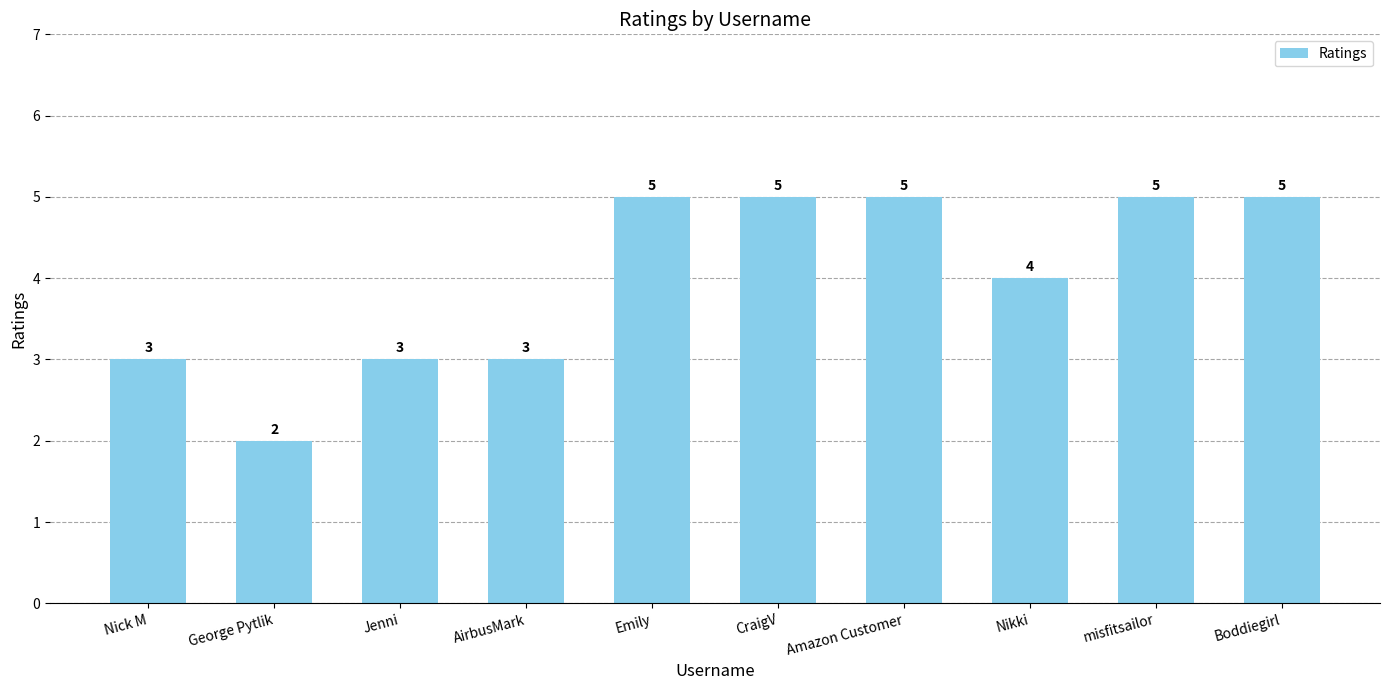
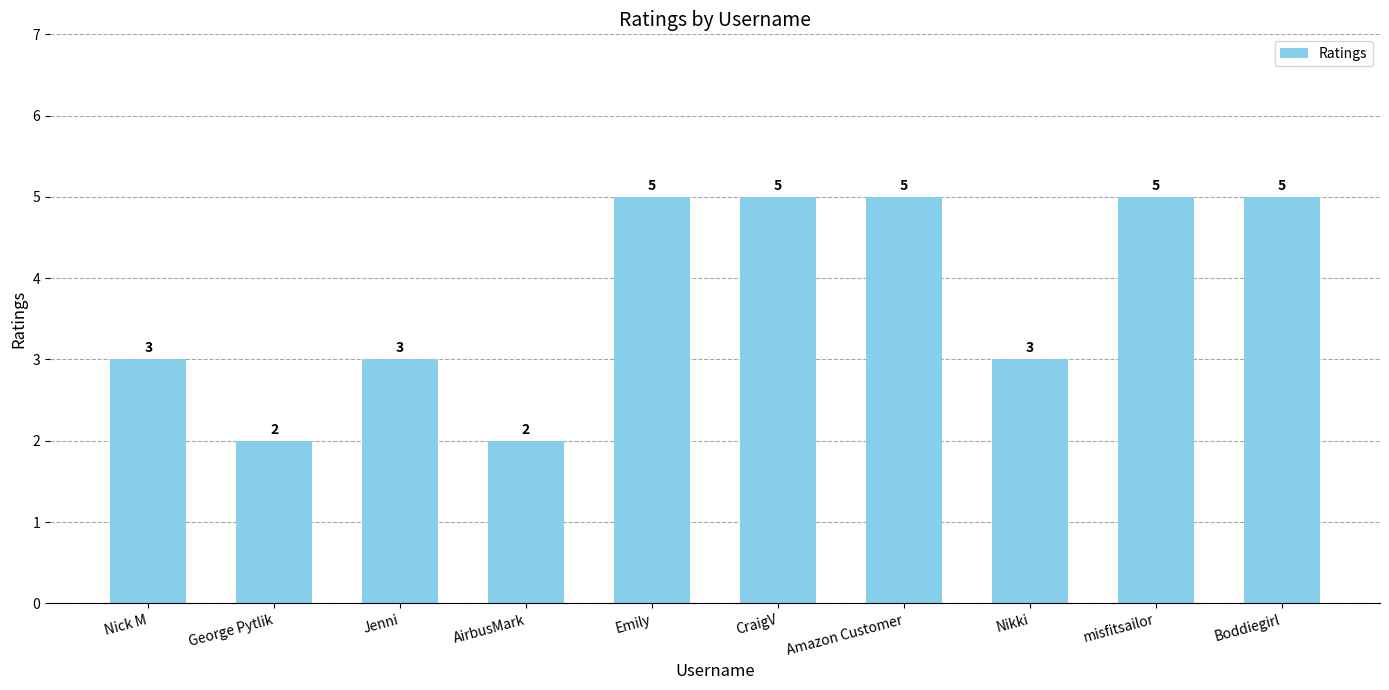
AirbusMark: 3 -> 2
Nikki: 4 -> 3
